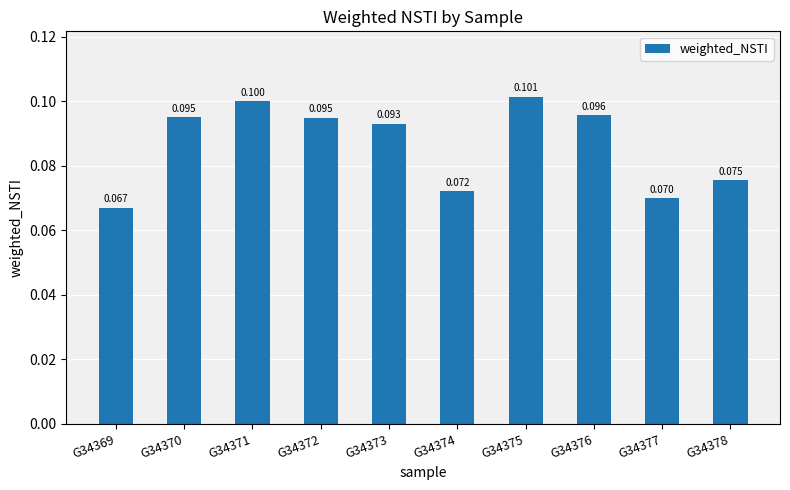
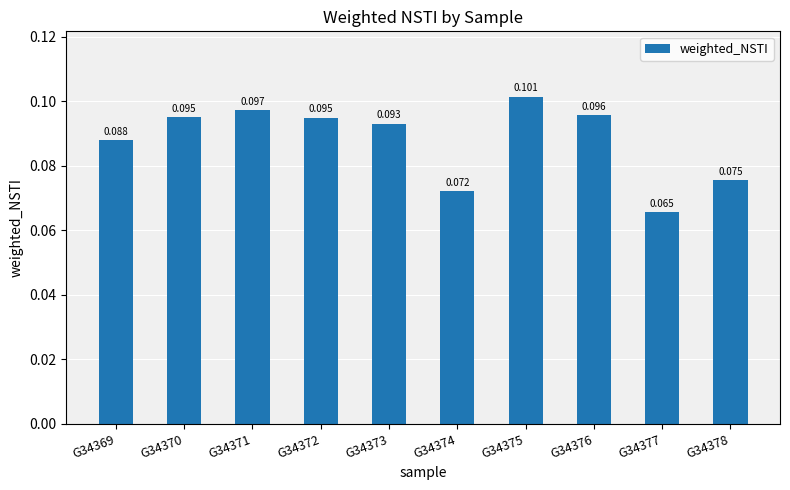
G34369: 0.067 -> 0.088
G34371: 0.100 -> 0.097
G34377: 0.070 -> 0.065
